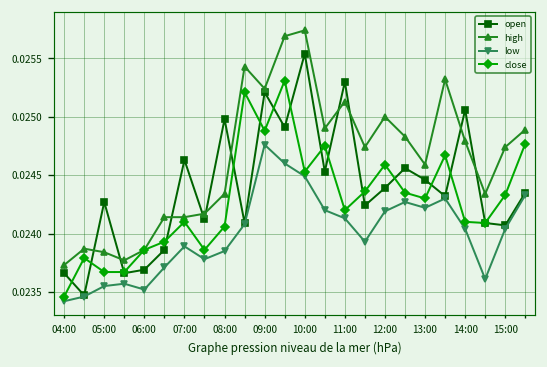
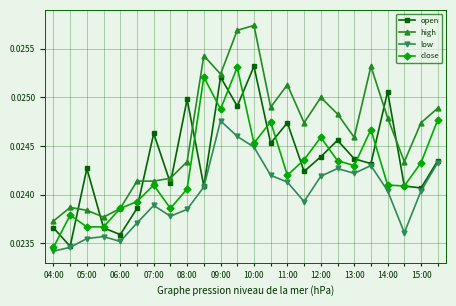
open, 06:00: 0.0237 -> 0.0236
open, 10:00: 0.0255 -> 0.0253
open, 11:00: 0.0253 -> 0.0247
open, 13:00: 0.0245 -> 0.0244
